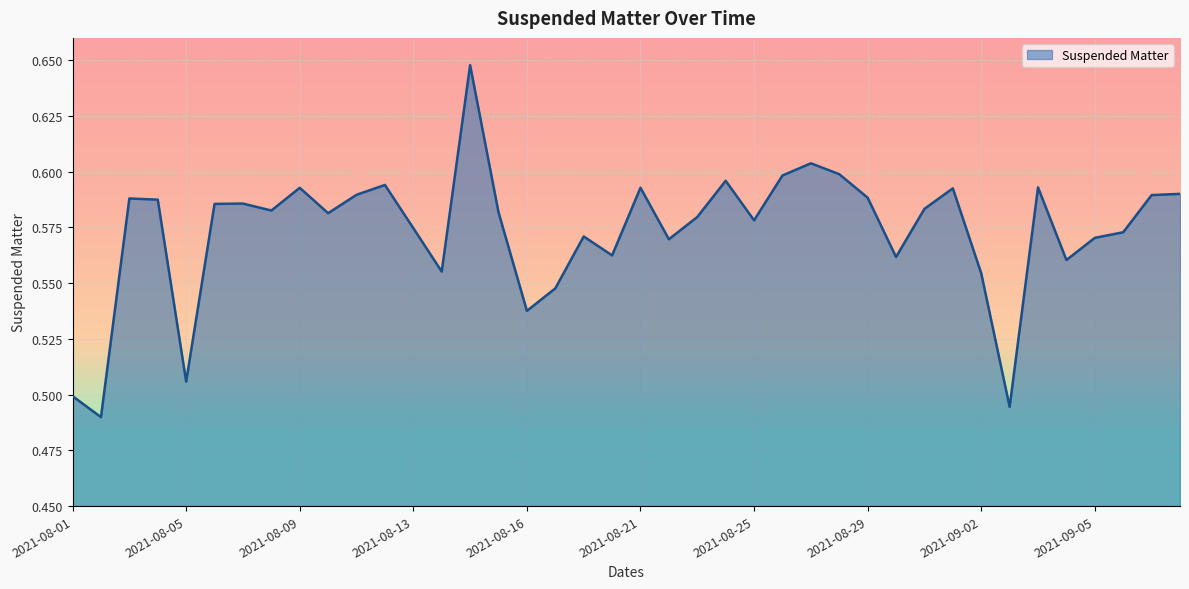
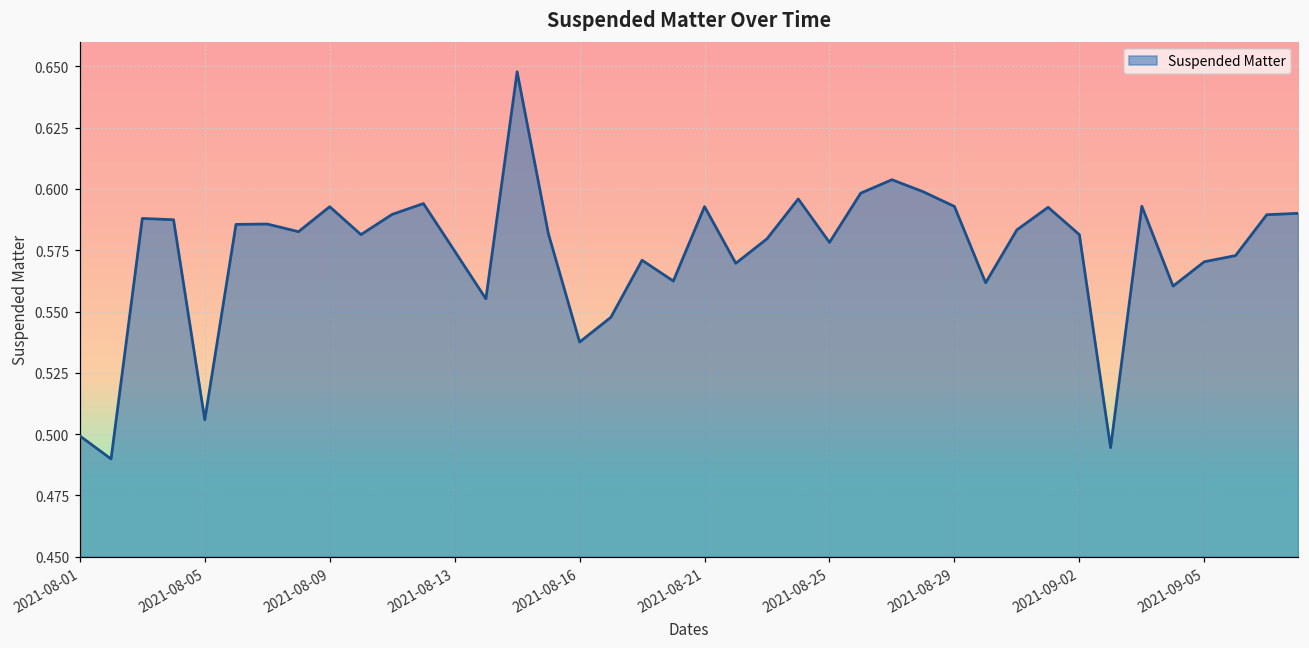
2021-08-29: 0.588 -> 0.593
2021-09-02: 0.554 -> 0.581
